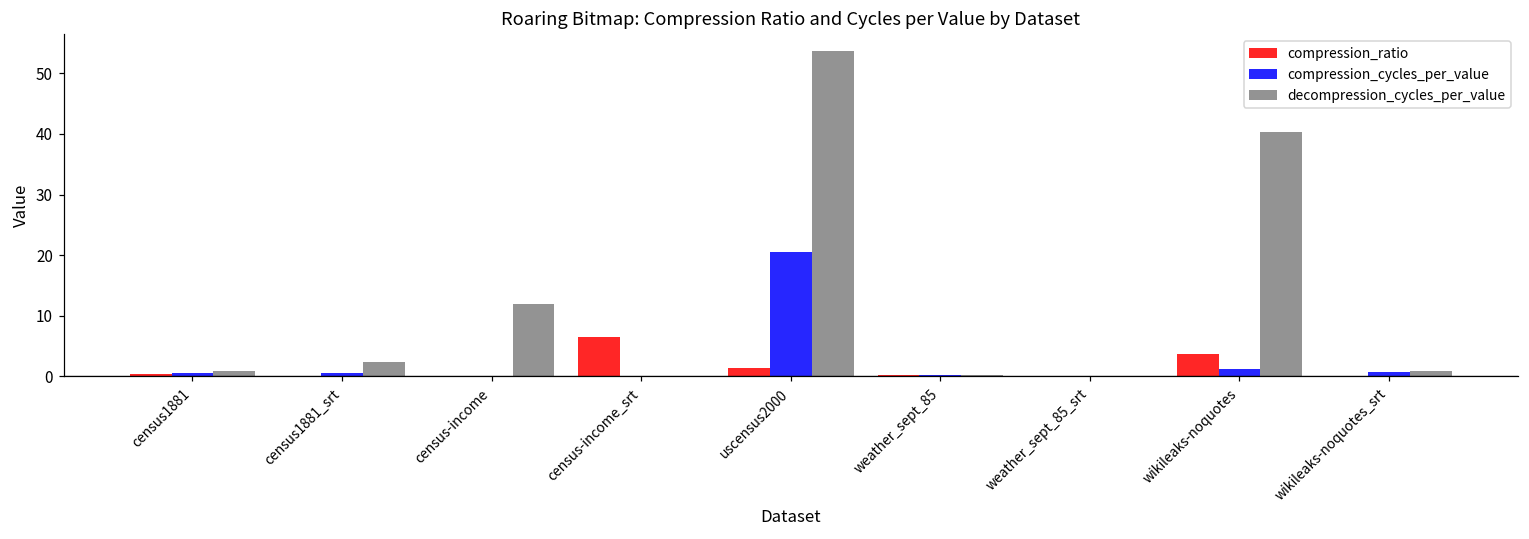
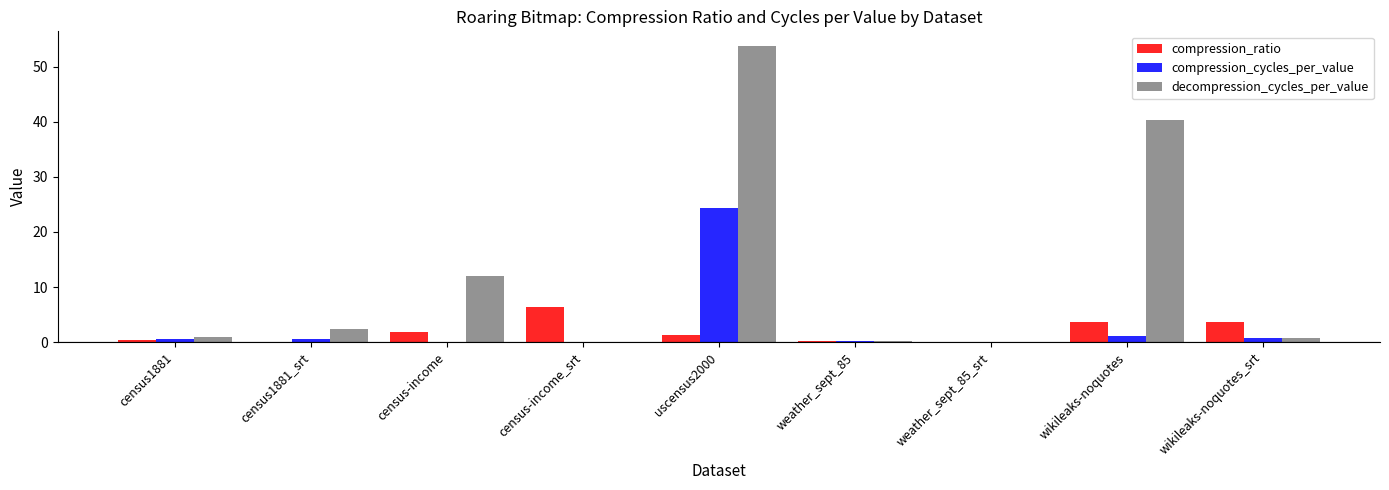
compression_ratio, census-income: 0 -> 2
compression_cycles_per_value, uscensus2000: 21 -> 24
compression_ratio, wikileaks-noquotes_srt: 0 -> 4
